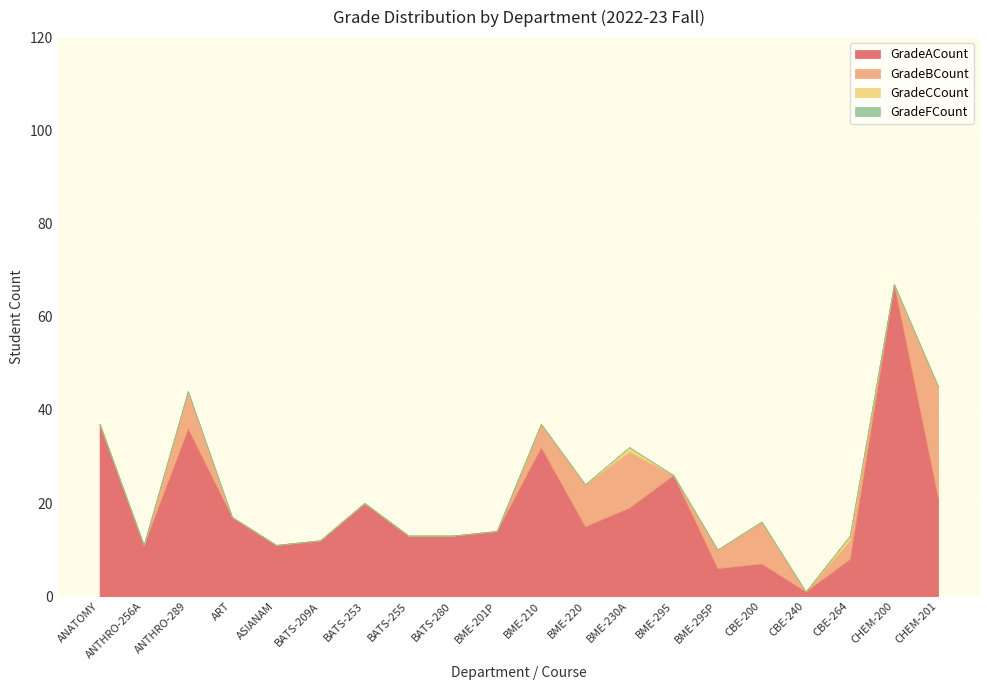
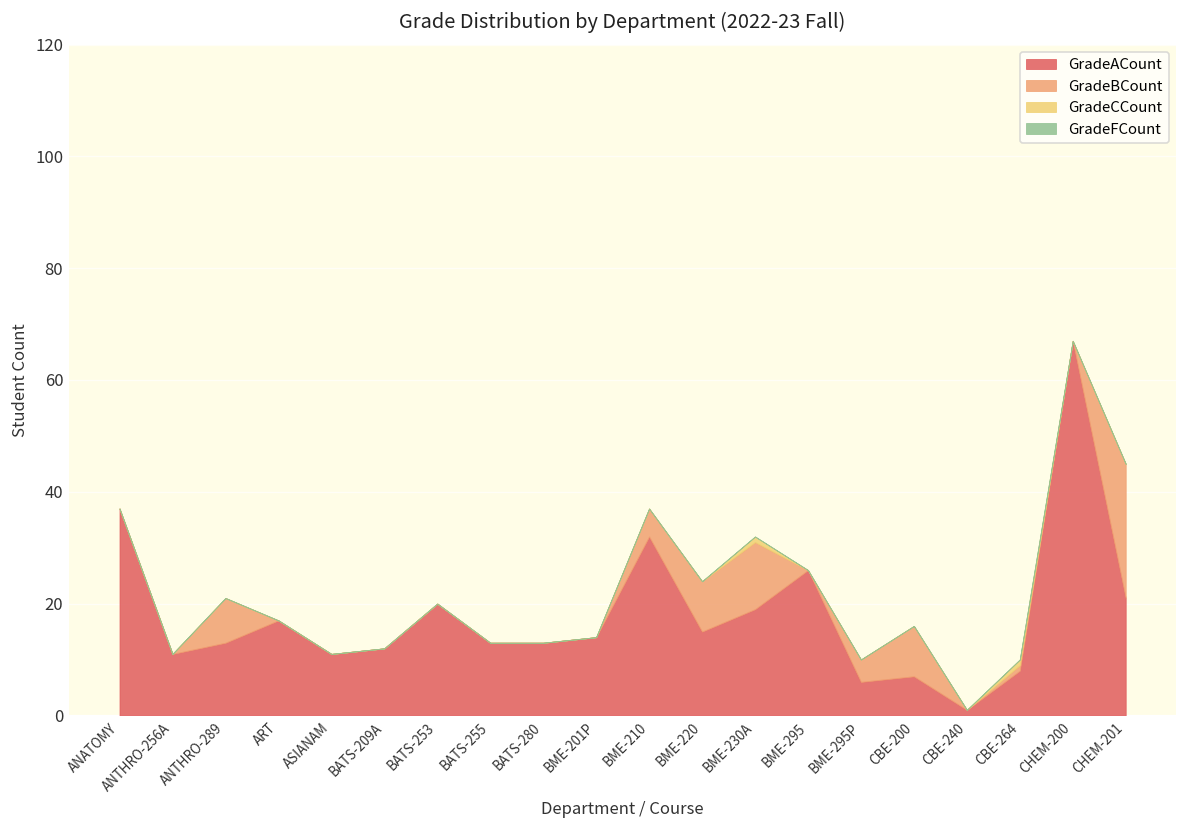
GradeACount, ANTHRO-289: 36 -> 13
GradeBCount, CBE-264: 4 -> 1
